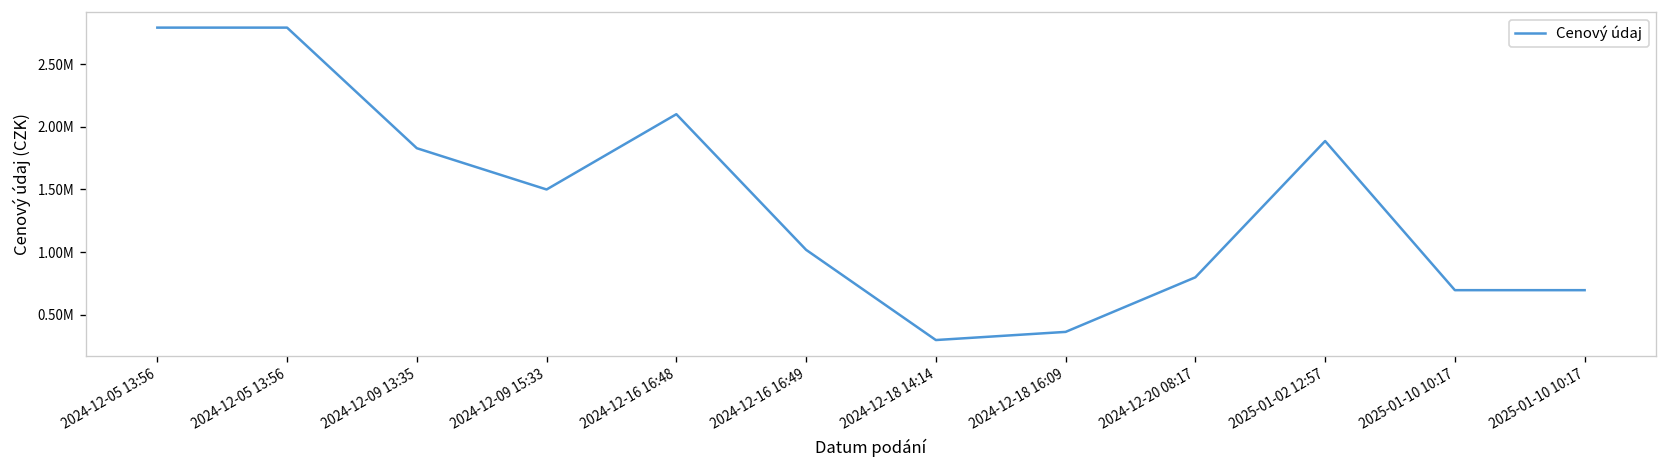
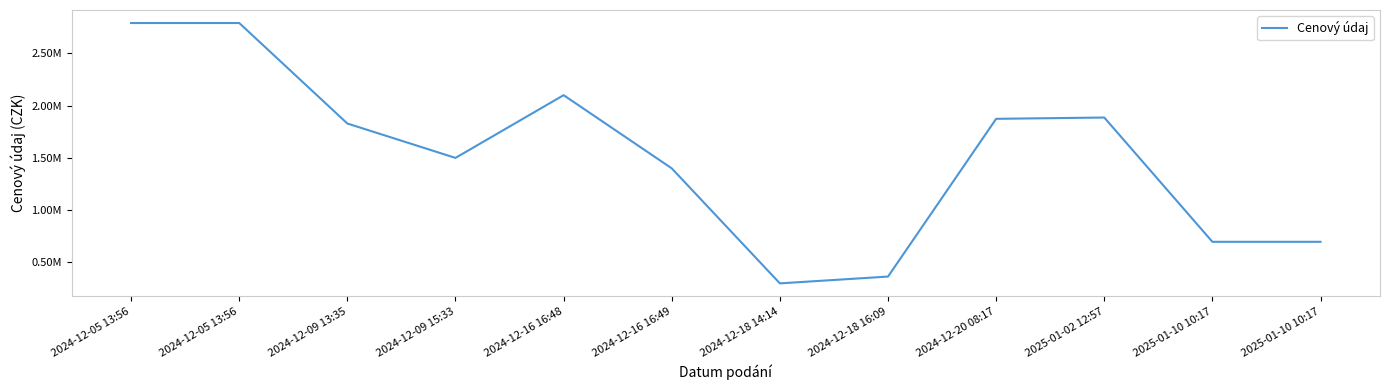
2024-12-16 16:49: 1020000 -> 1400000
2024-12-20 08:17: 800000 -> 1870000
